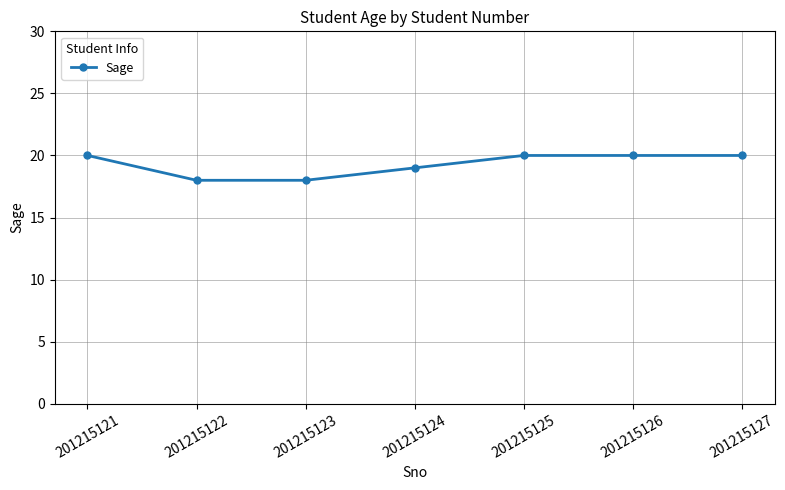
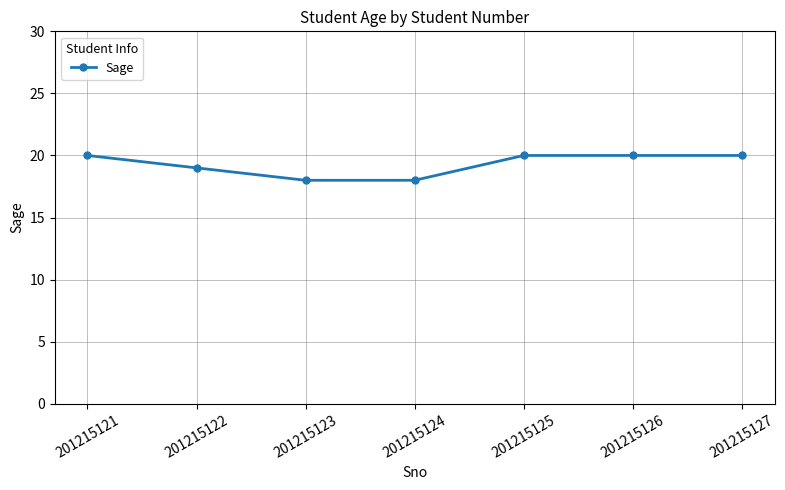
201215122: 18 -> 19
201215124: 19 -> 18
